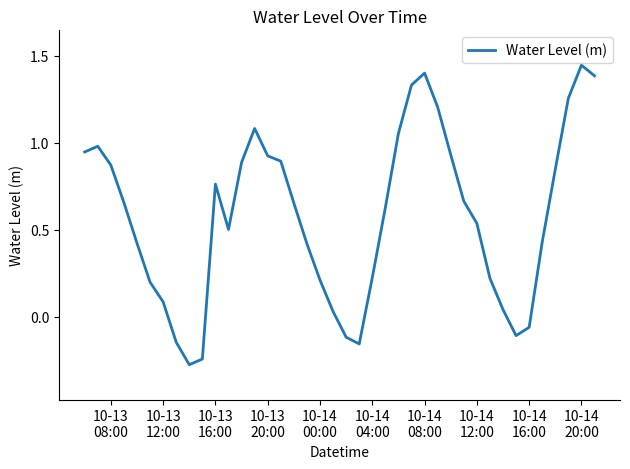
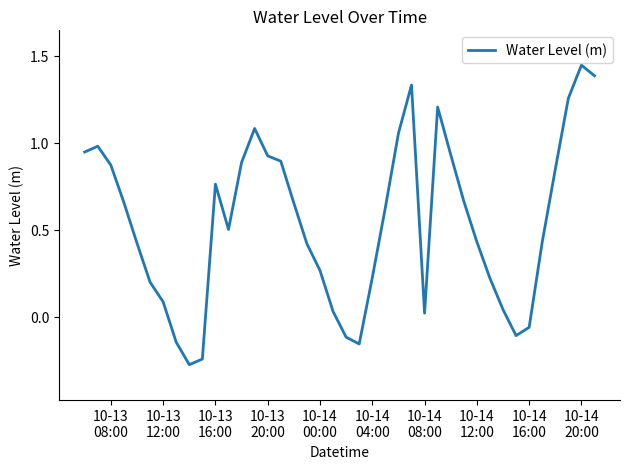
10-14 00:00: 0.21 -> 0.27
10-14 08:00: 1.40 -> 0.02
10-14 12:00: 0.54 -> 0.43
